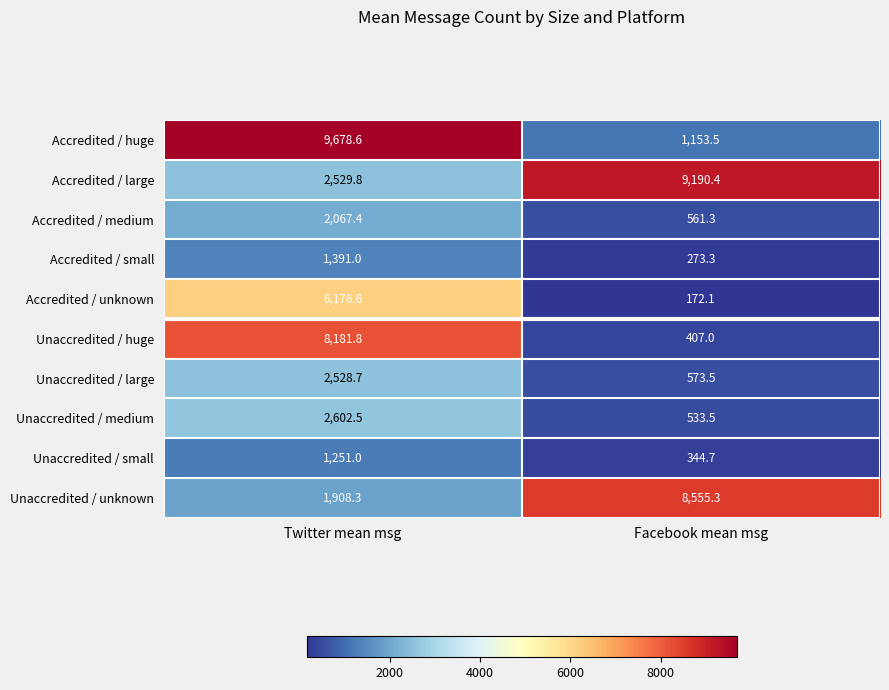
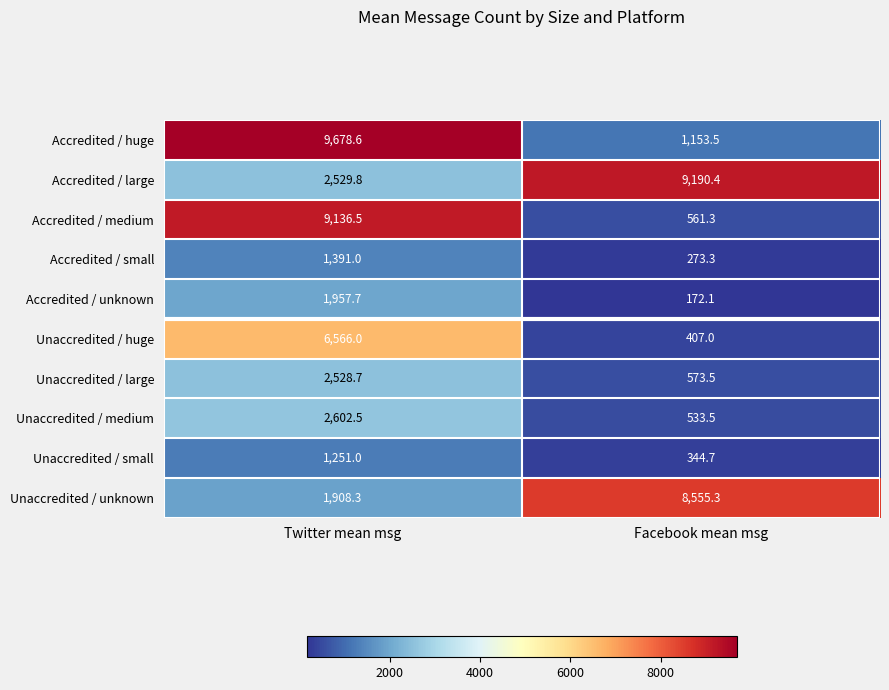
Accredited / medium, Twitter mean msg: 2,067.4 -> 9,136.5
Accredited / unknown, Twitter mean msg: 6,176.6 -> 1,957.7
Unaccredited / huge, Twitter mean msg: 8,181.8 -> 6,566.0
